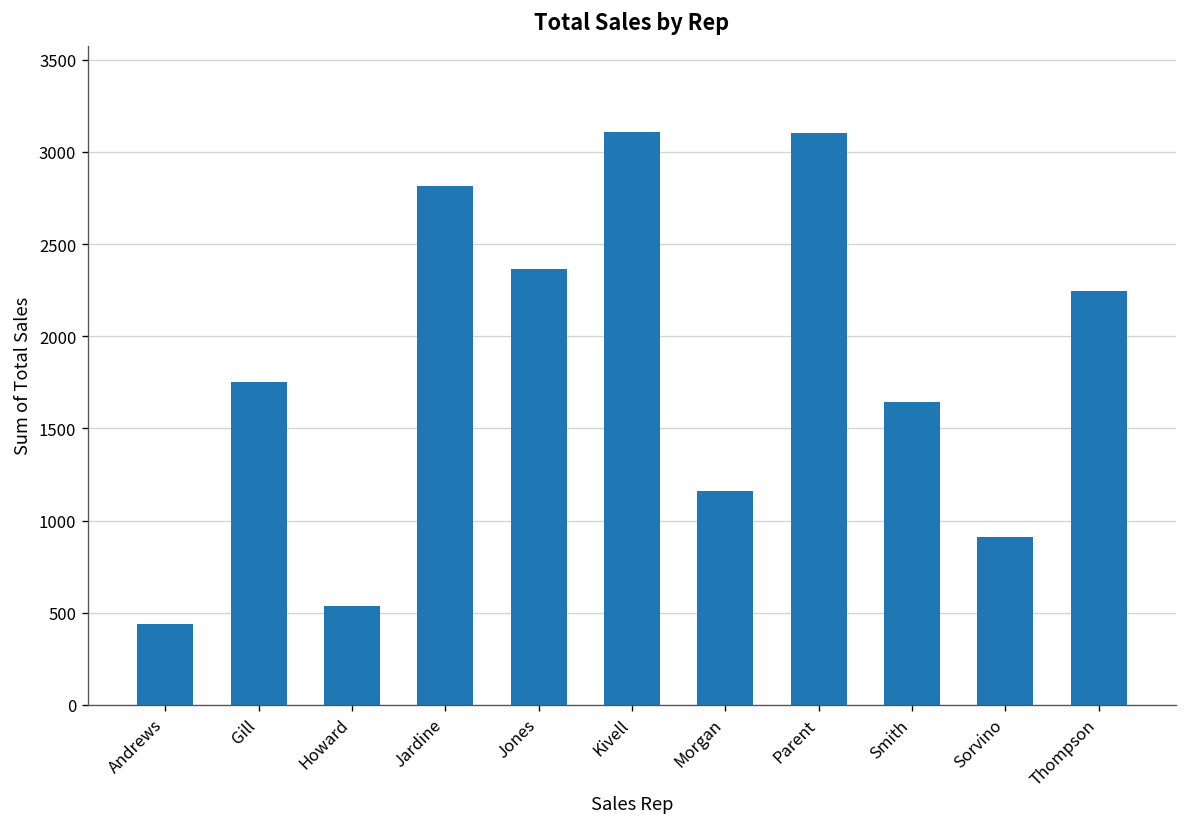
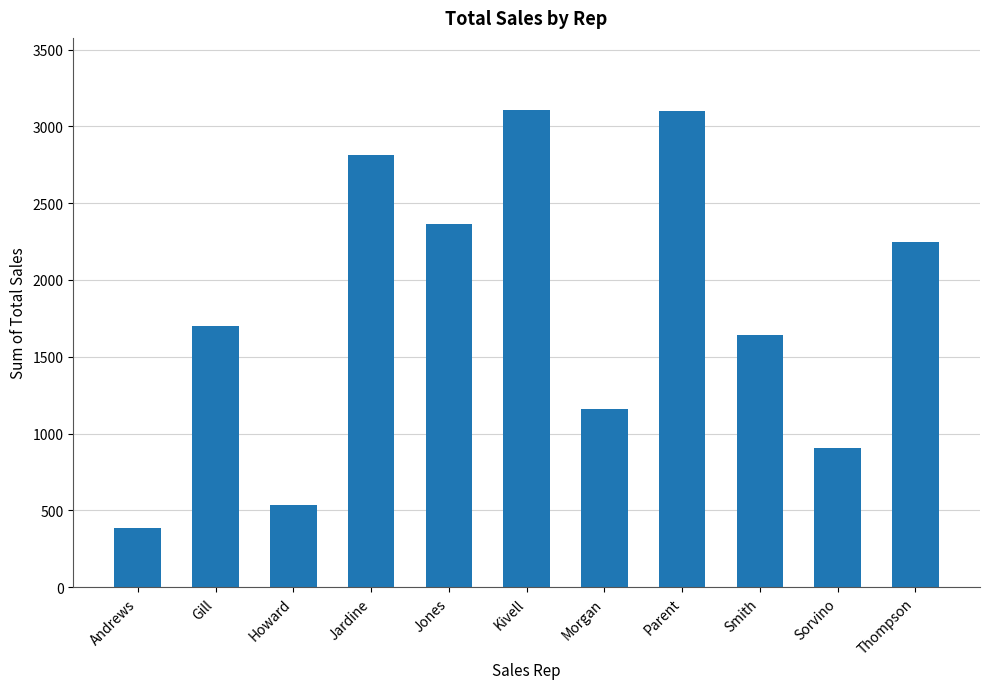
Andrews: 440 -> 380
Gill: 1750 -> 1700
